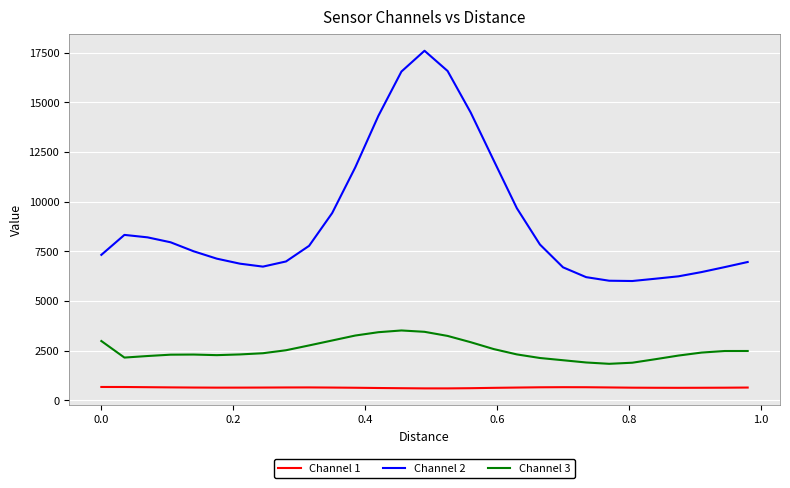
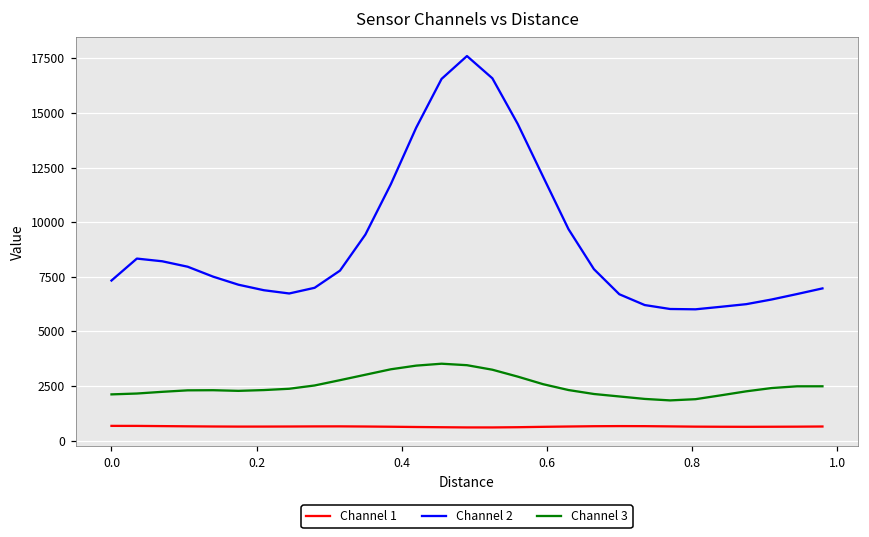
Channel 3, 0.0: 3000 -> 2100
